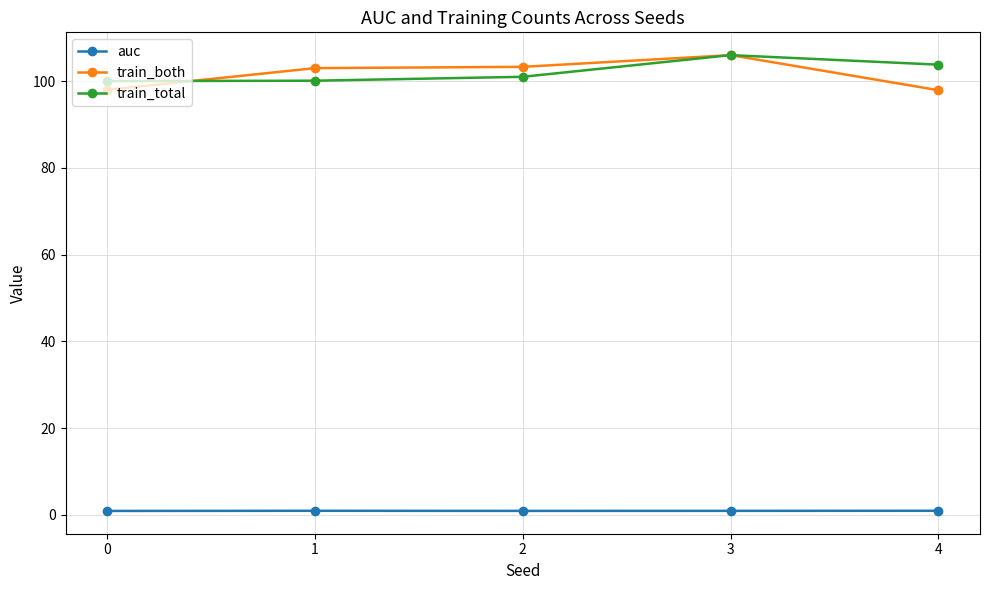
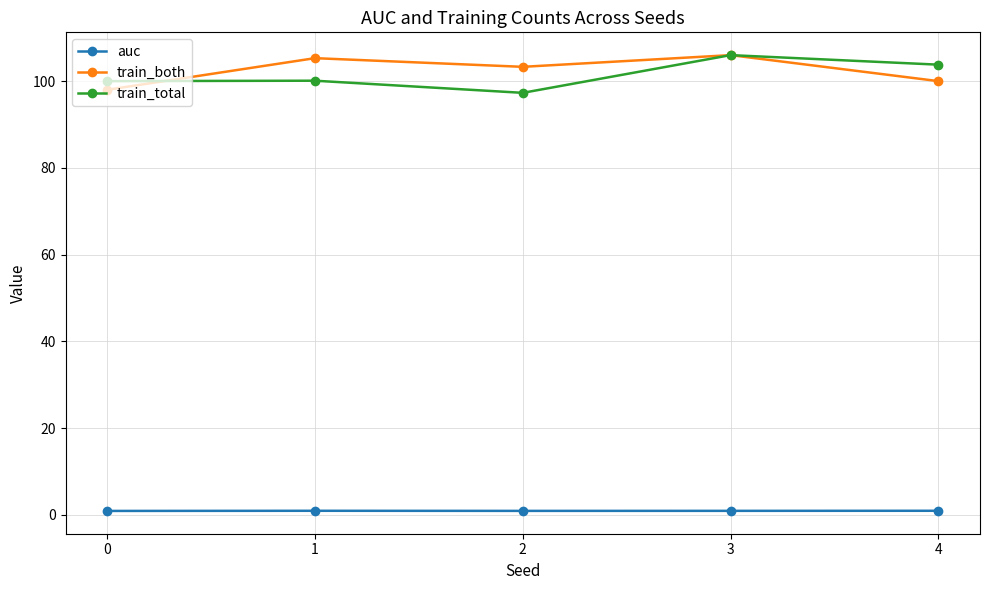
train_both, 1: 103 -> 105
train_total, 2: 101 -> 97
train_both, 4: 98 -> 100
